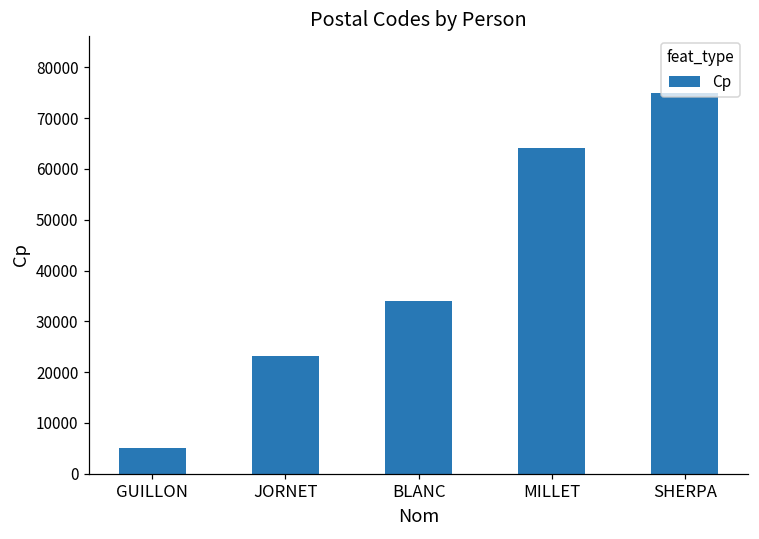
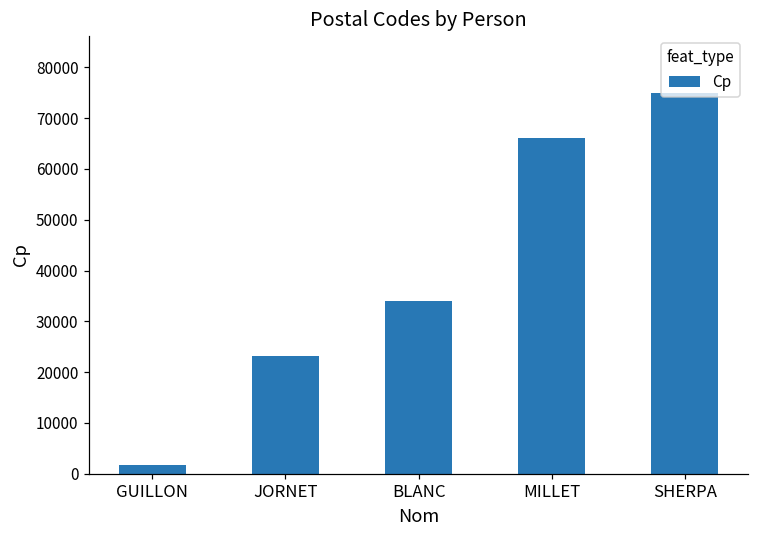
GUILLON: 5000 -> 2000
MILLET: 64000 -> 66000
